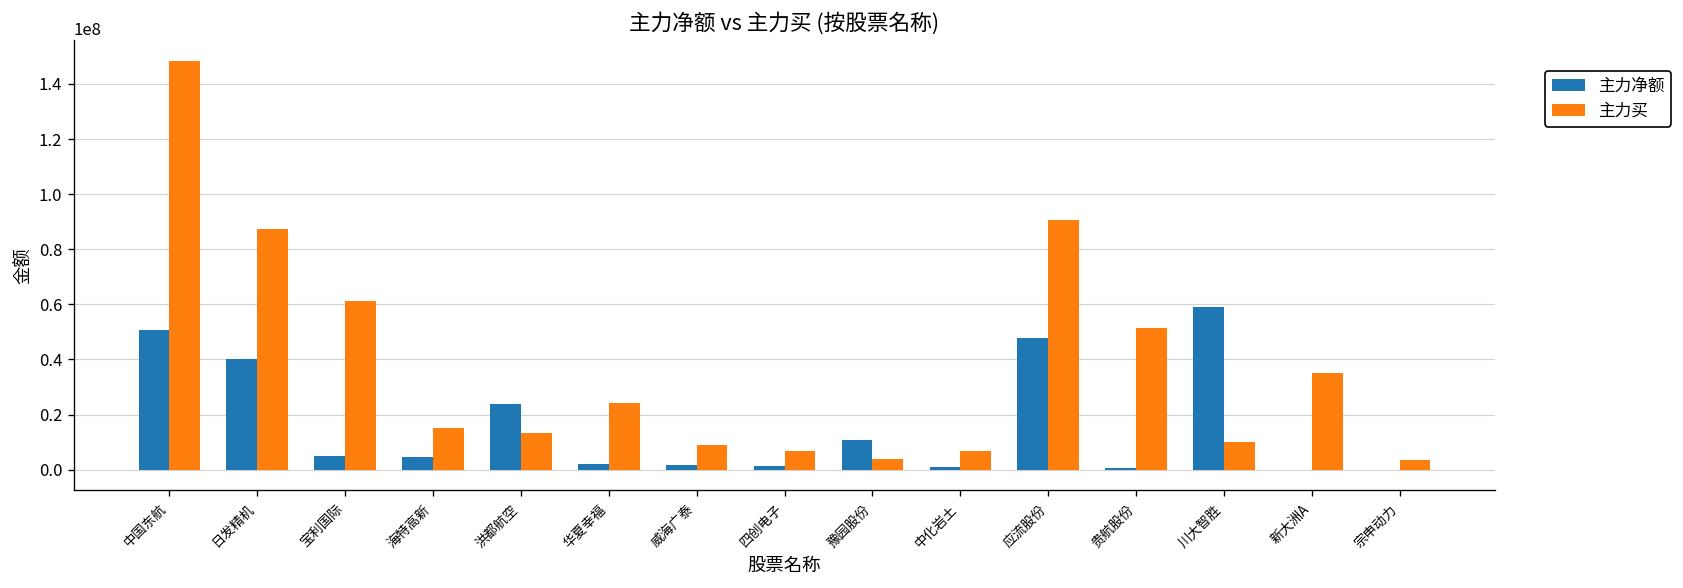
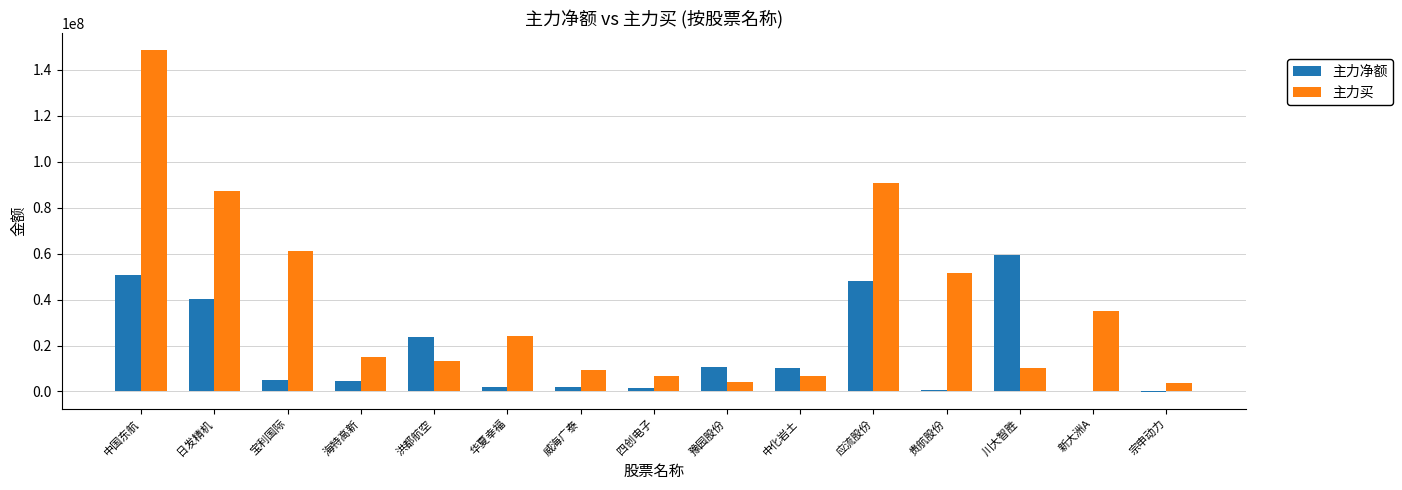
主力净额, 中化岩土: 1000000 -> 10000000
